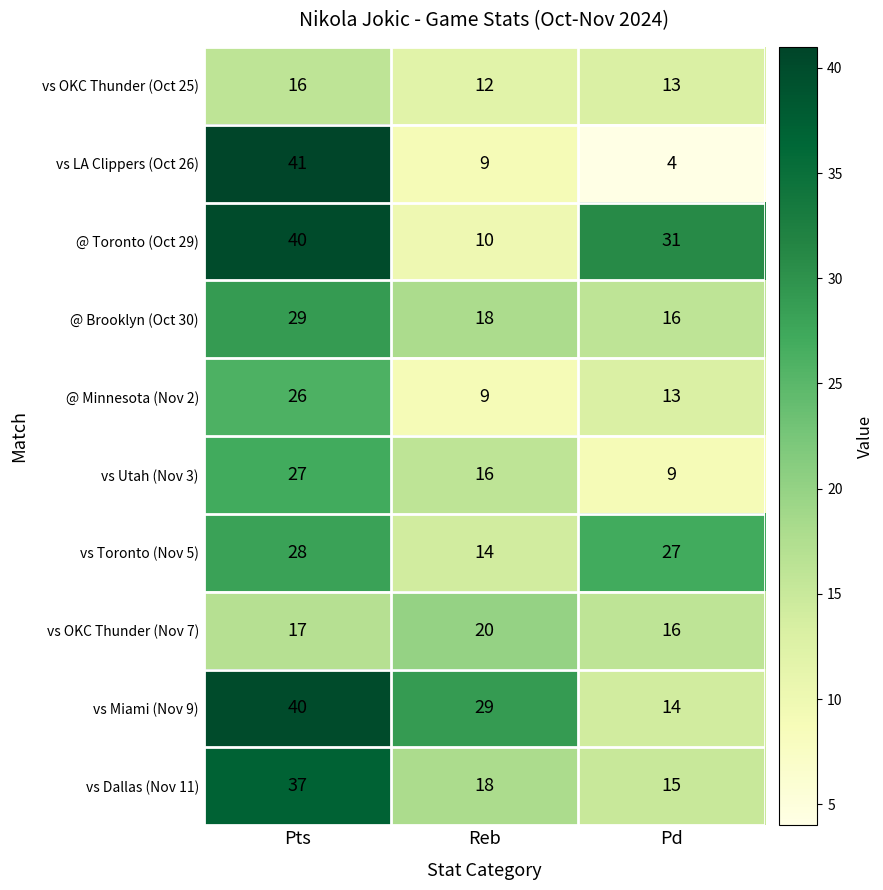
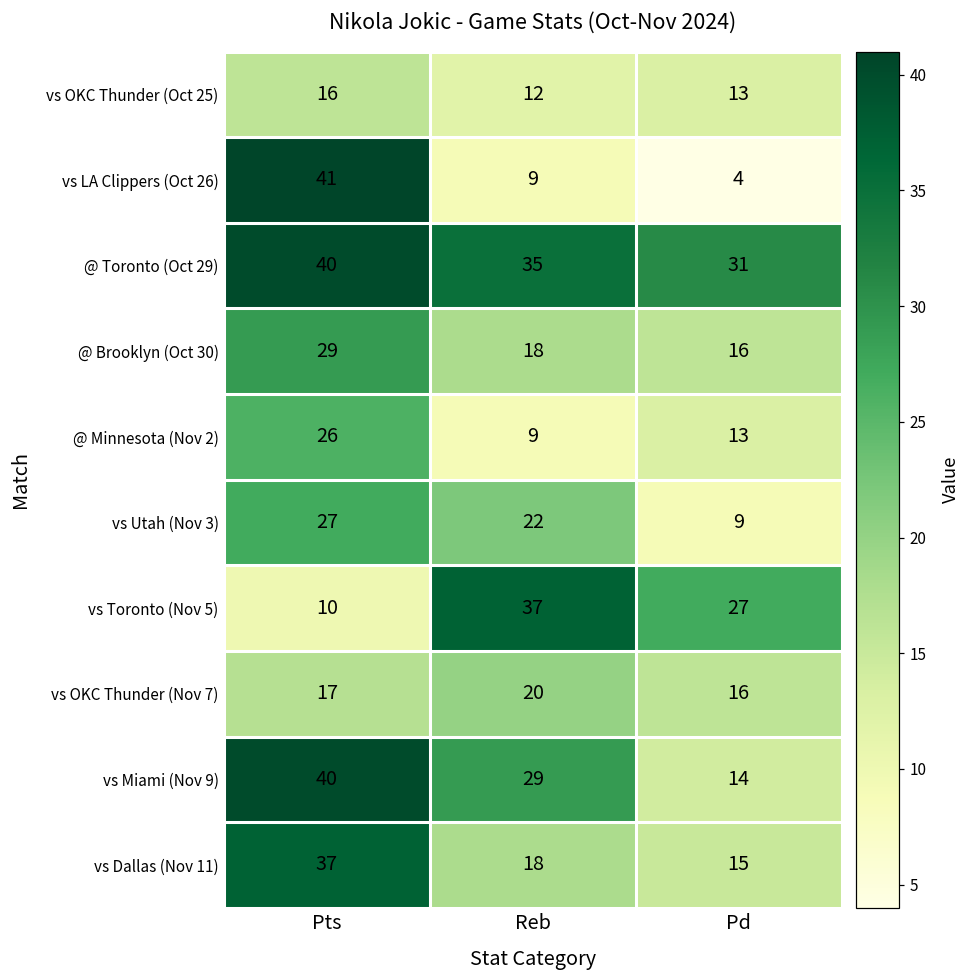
@ Toronto (Oct 29), Reb: 10 -> 35
vs Utah (Nov 3), Reb: 16 -> 22
vs Toronto (Nov 5), Pts: 28 -> 10
vs Toronto (Nov 5), Reb: 14 -> 37
